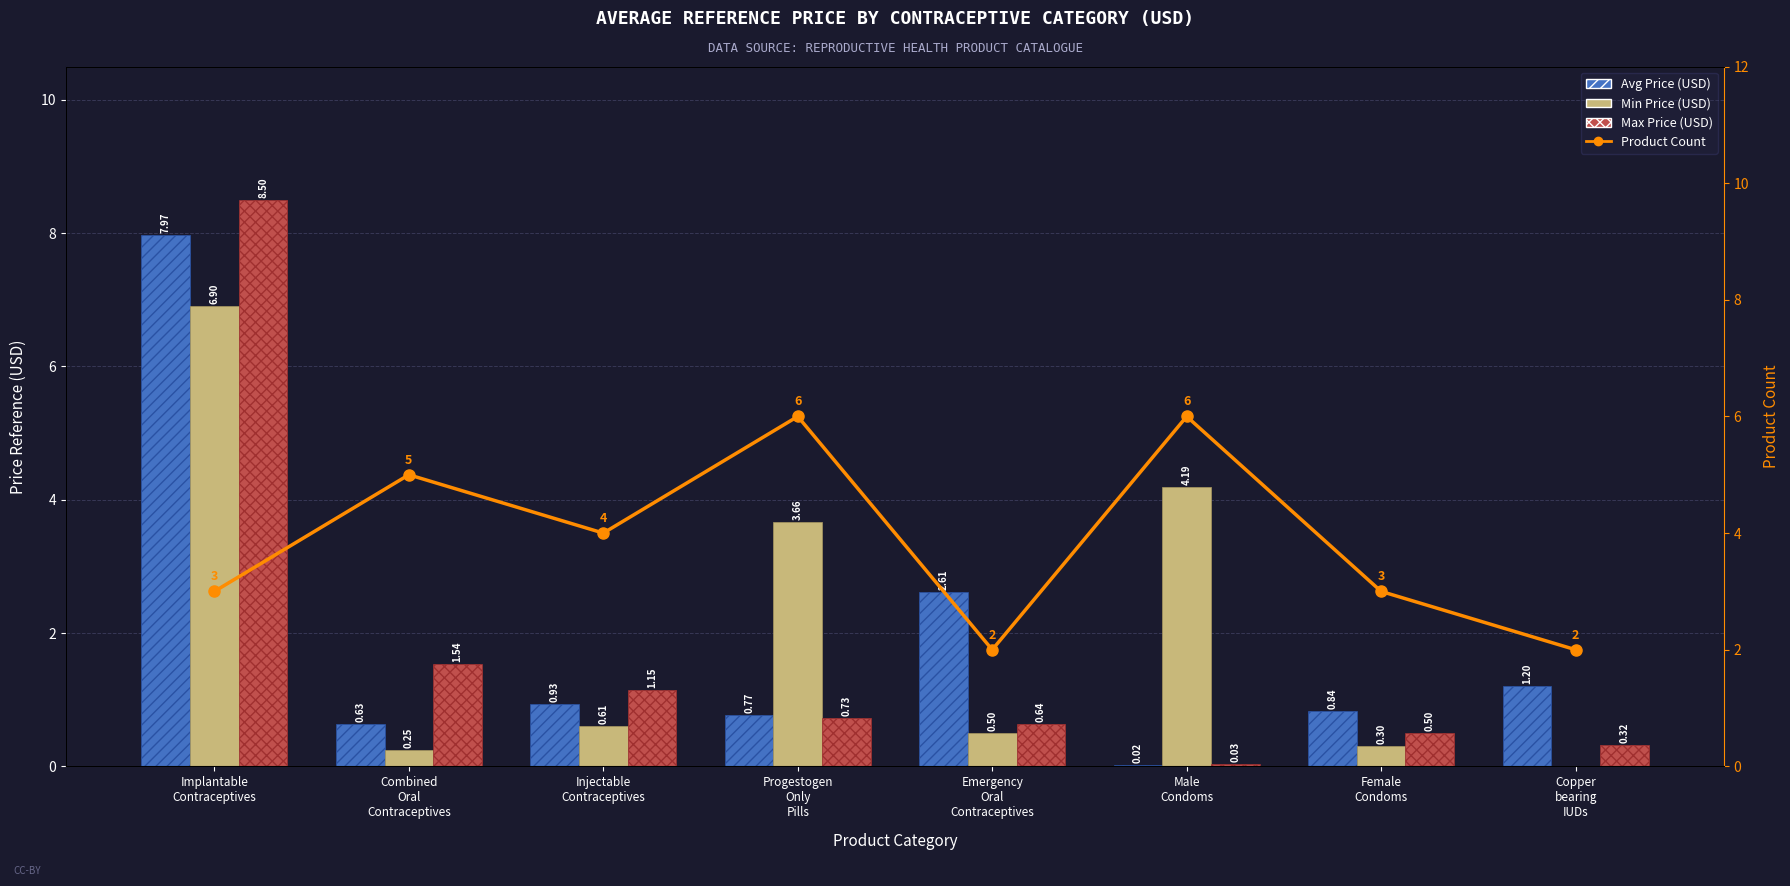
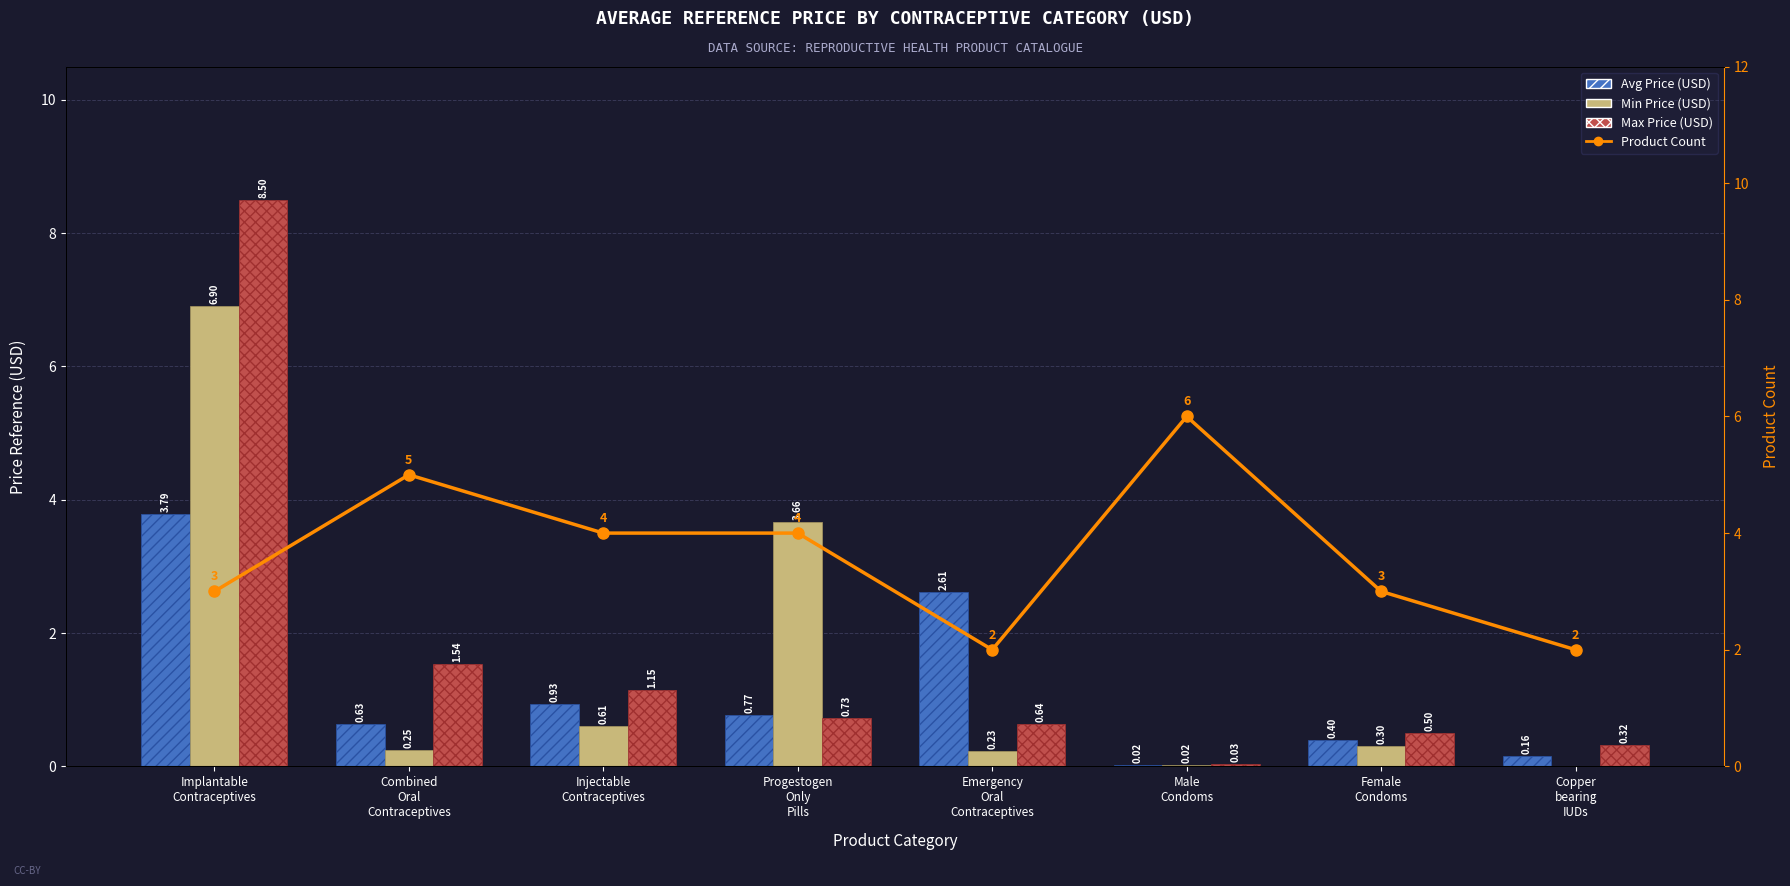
Avg Price (USD), Implantable Contraceptives: 7.97 -> 3.79
Min Price (USD), Emergency Oral Contraceptives: 0.50 -> 0.23
Min Price (USD), Male Condoms: 4.19 -> 0.02
Avg Price (USD), Female Condoms: 0.84 -> 0.40
Avg Price (USD), Copper bearing IUDs: 1.20 -> 0.16
Product Count, Progestogen Only Pills: 6 -> 4
